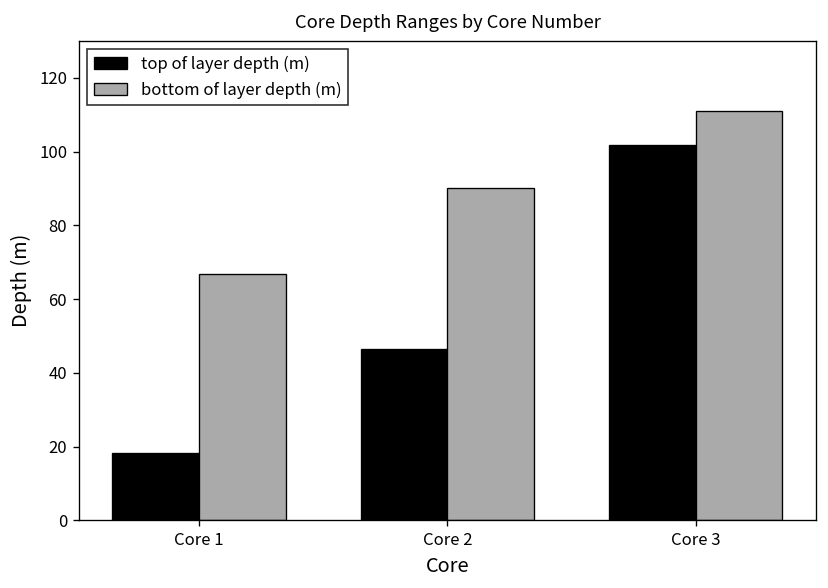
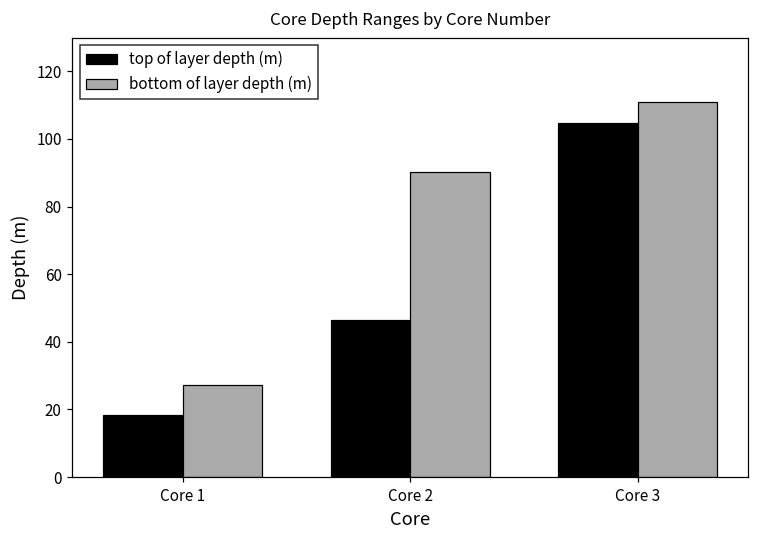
bottom of layer depth (m), Core 1: 67 -> 27
top of layer depth (m), Core 3: 102 -> 105
